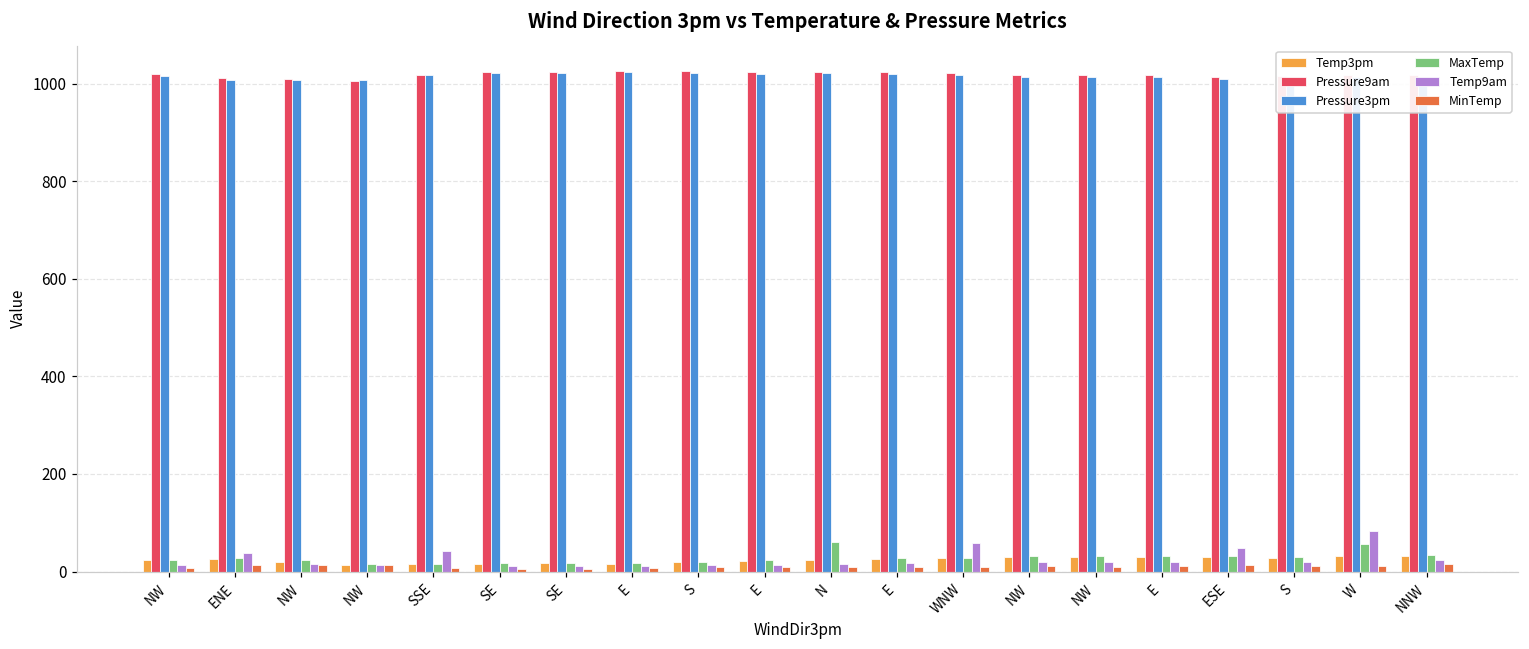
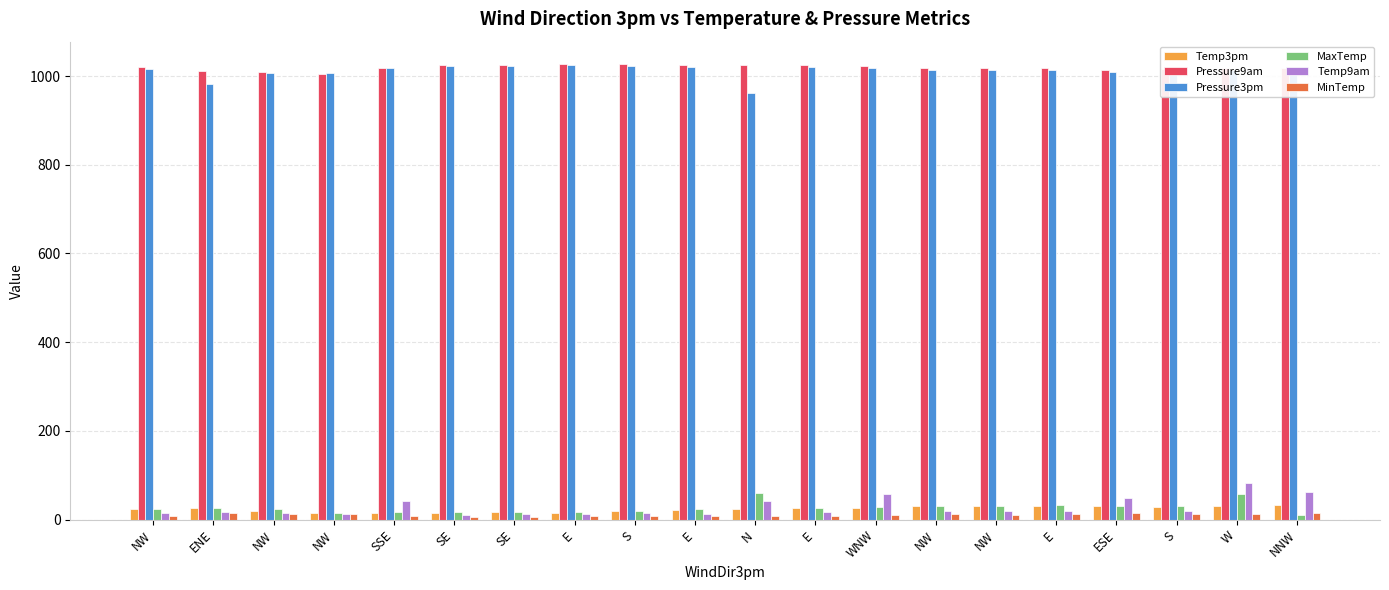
Pressure3pm, ENE: 1010 -> 980
Temp9am, ENE: 40 -> 20
Pressure3pm, N: 1020 -> 960
Temp9am, N: 10 -> 40
MaxTemp, NNW: 30 -> 10
Temp9am, NNW: 20 -> 60
